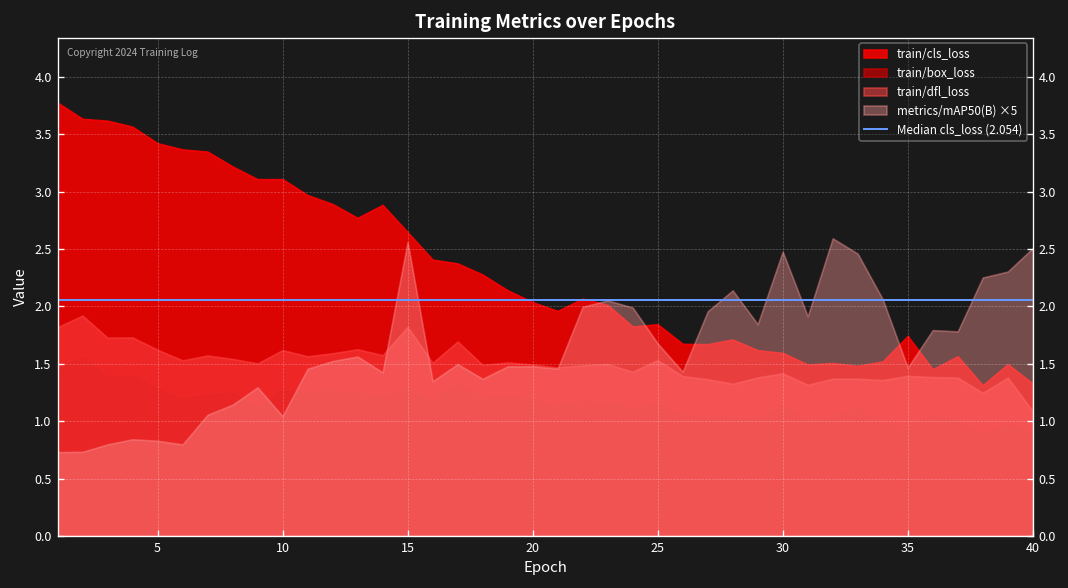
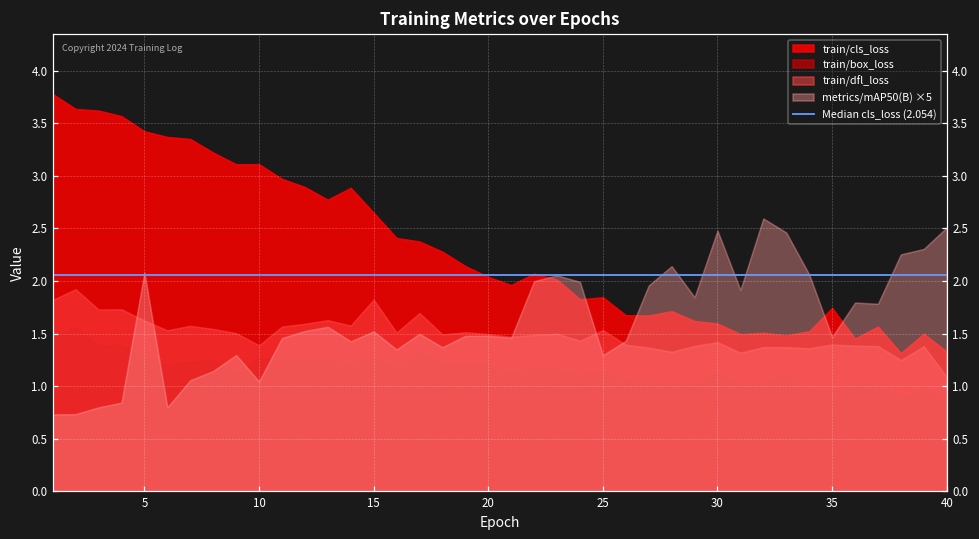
metrics/mAP50(B) ×5, 5: 0.8 -> 2.1
train/dfl_loss, 10: 1.6 -> 1.4
metrics/mAP50(B) ×5, 15: 2.6 -> 1.5
metrics/mAP50(B) ×5, 25: 1.7 -> 1.3
